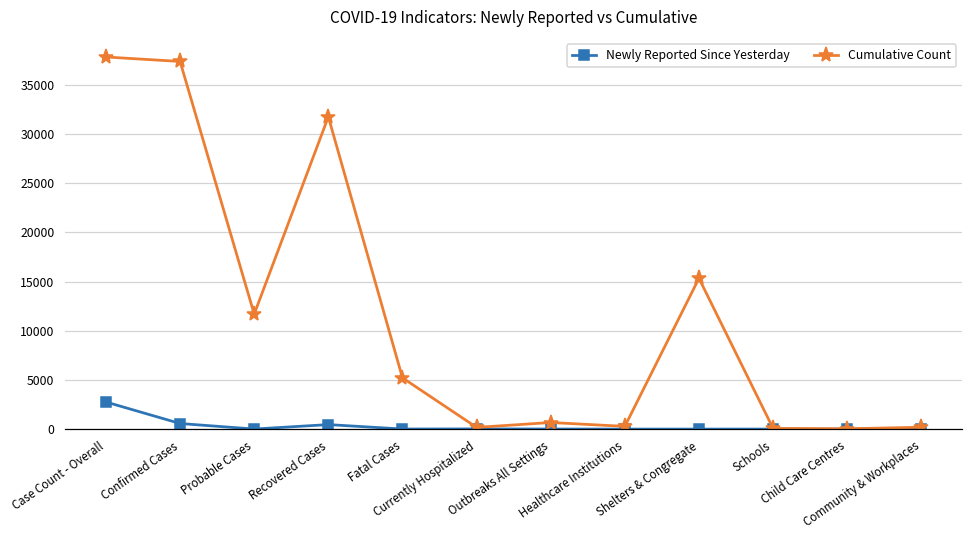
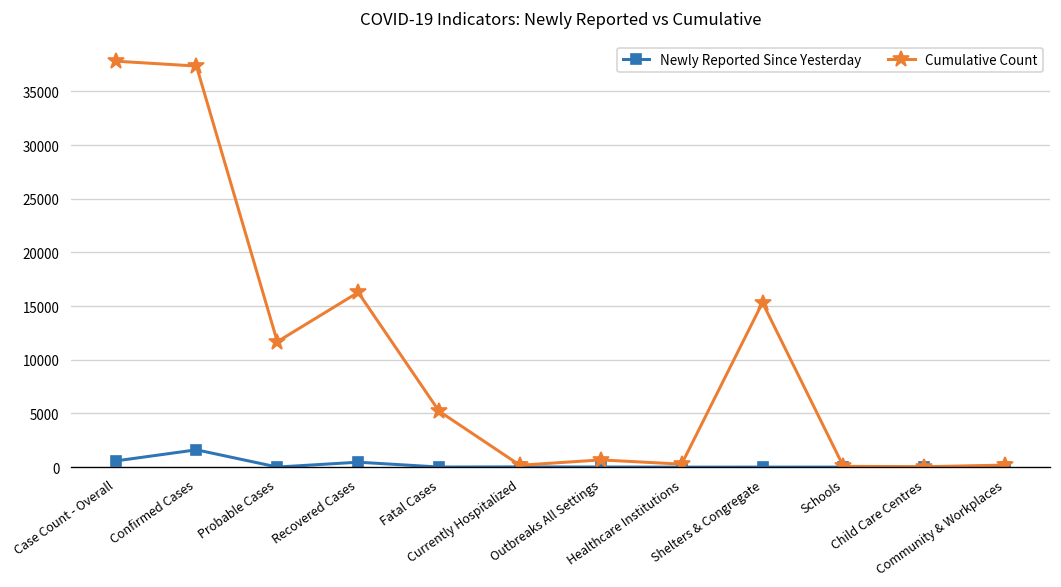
Newly Reported Since Yesterday, Case Count - Overall: 3000 -> 1000
Newly Reported Since Yesterday, Confirmed Cases: 1000 -> 2000
Cumulative Count, Recovered Cases: 32000 -> 16000
